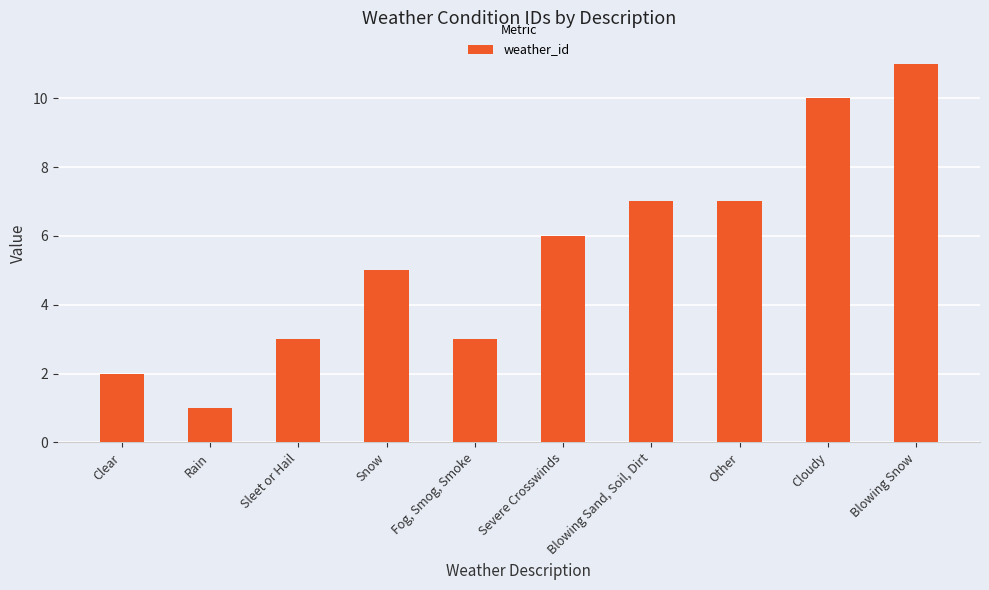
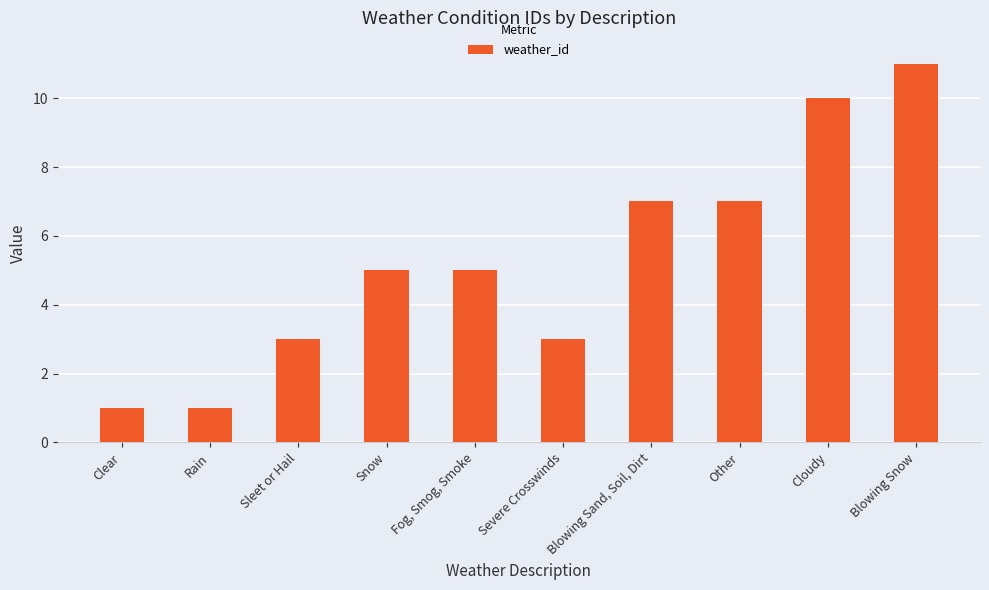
Clear: 2 -> 1
Fog, Smog, Smoke: 3 -> 5
Severe Crosswinds: 6 -> 3
